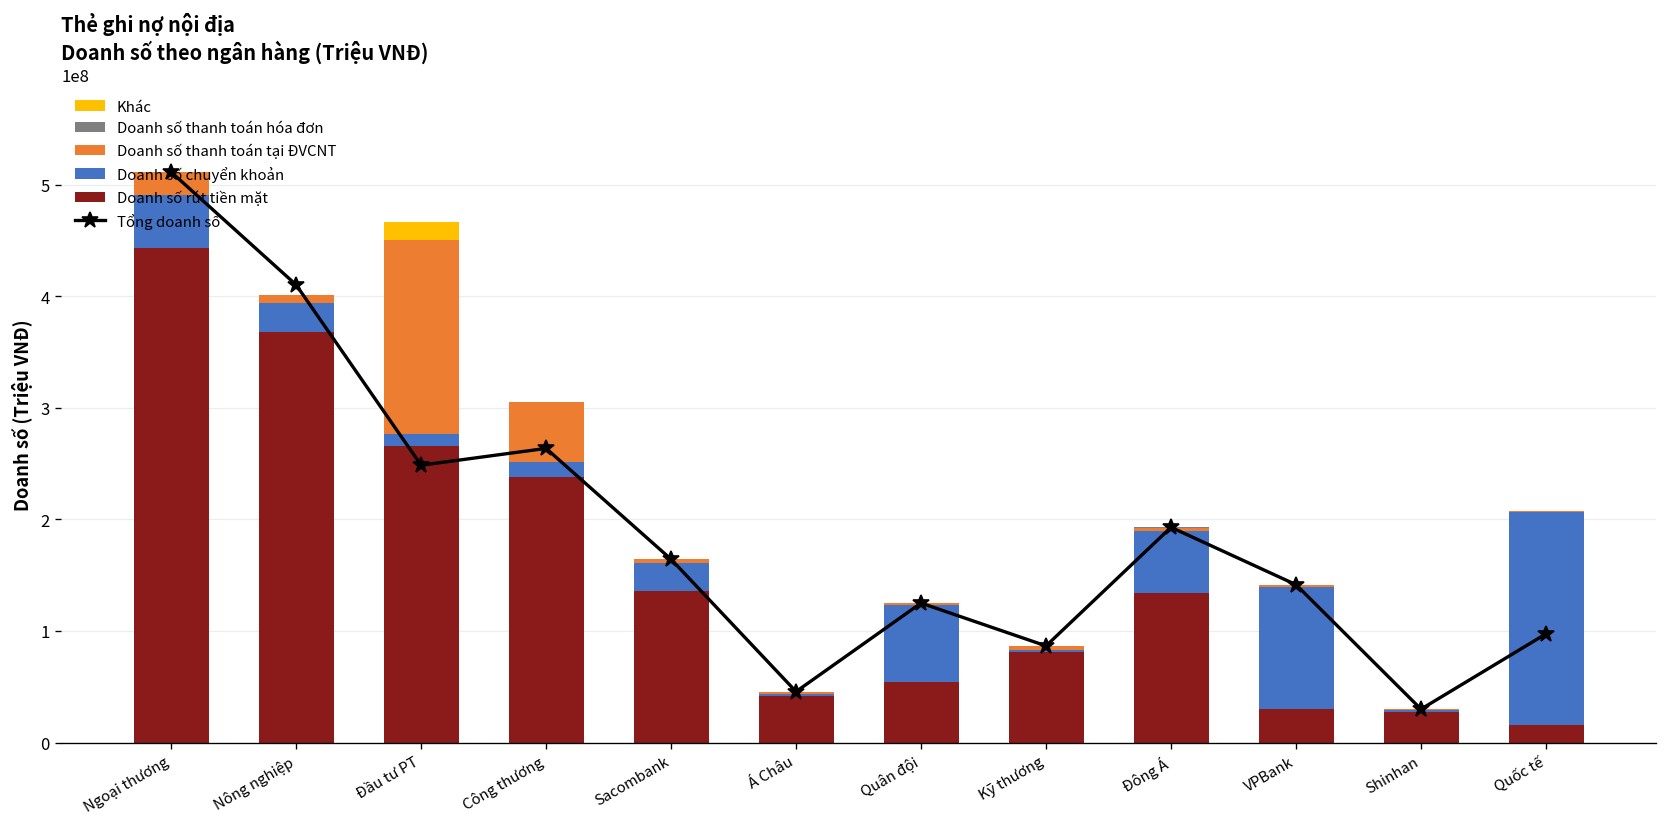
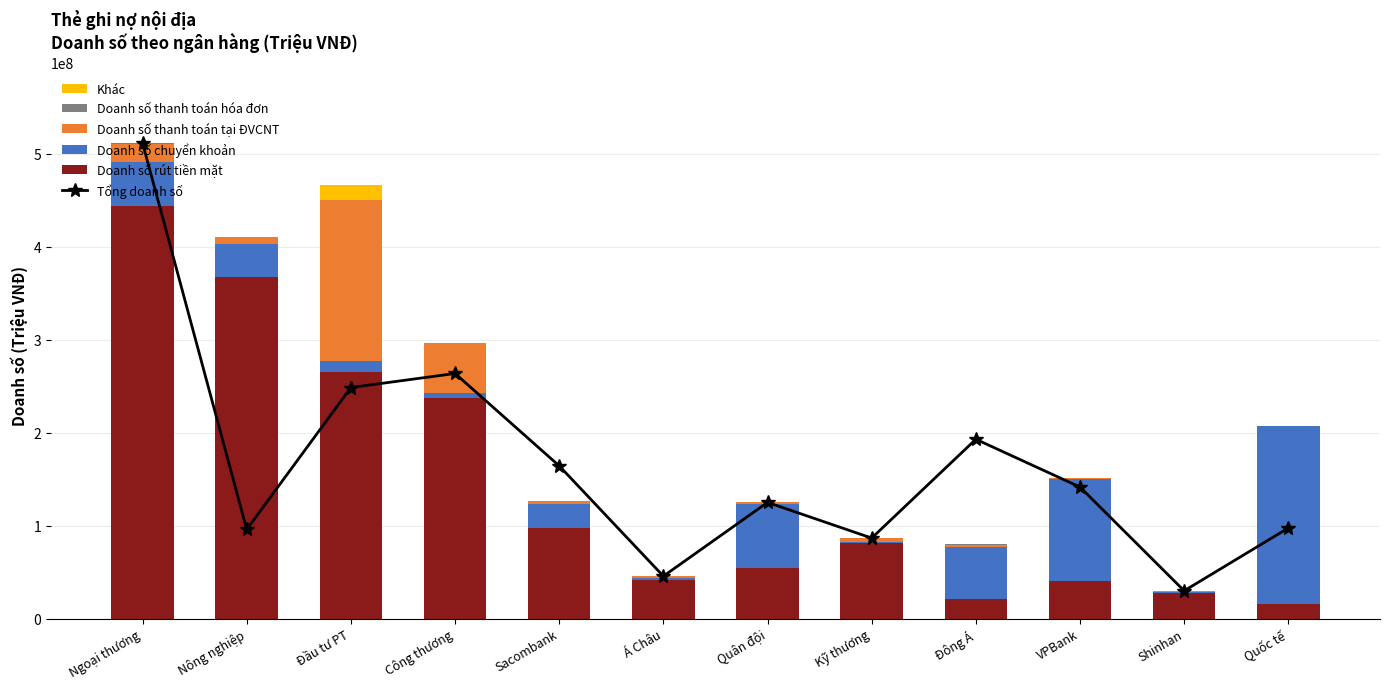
Tổng doanh số, Nông nghiệp: 410000000 -> 100000000
Doanh số chuyển khoản, Nông nghiệp: 30000000 -> 40000000
Doanh số chuyển khoản, Công thương: 10000000 -> 0
Doanh số rút tiền mặt, Sacombank: 140000000 -> 100000000
Doanh số rút tiền mặt, Đông Á: 130000000 -> 20000000
Doanh số rút tiền mặt, VPBank: 30000000 -> 40000000
